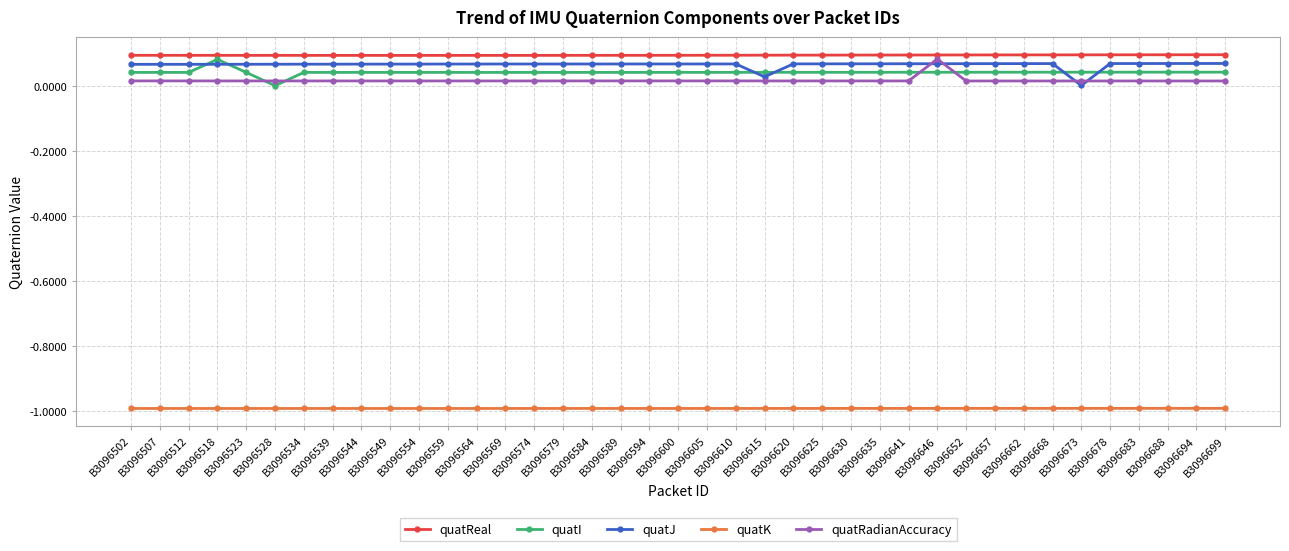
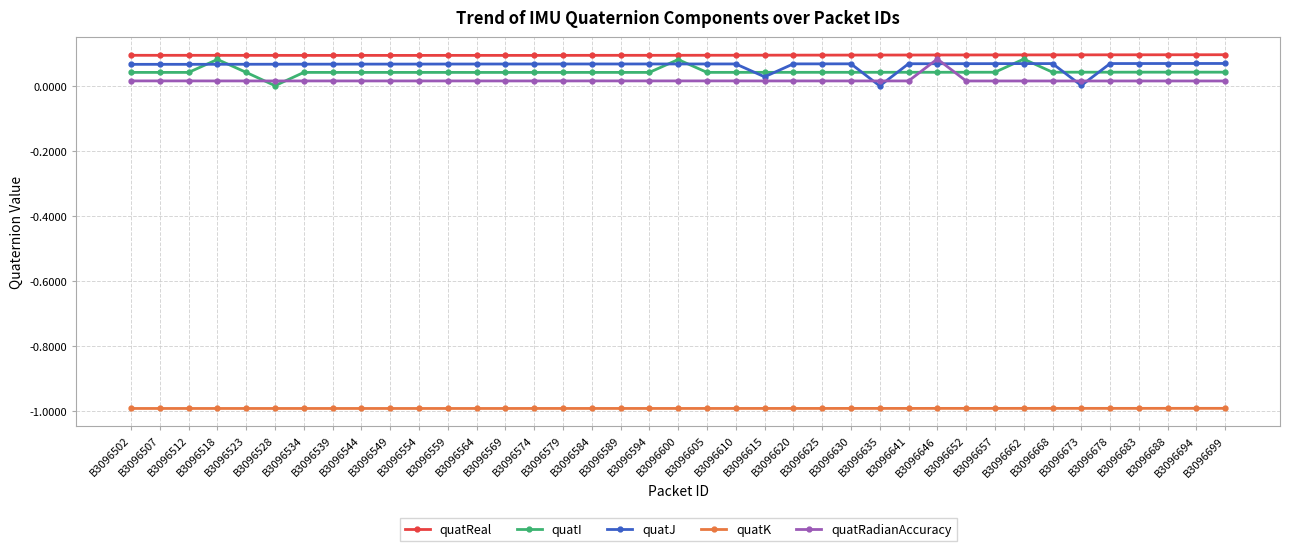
quatI, B3096600: 0.04 -> 0.08
quatJ, B3096635: 0.07 -> 0.00
quatI, B3096662: 0.04 -> 0.08
